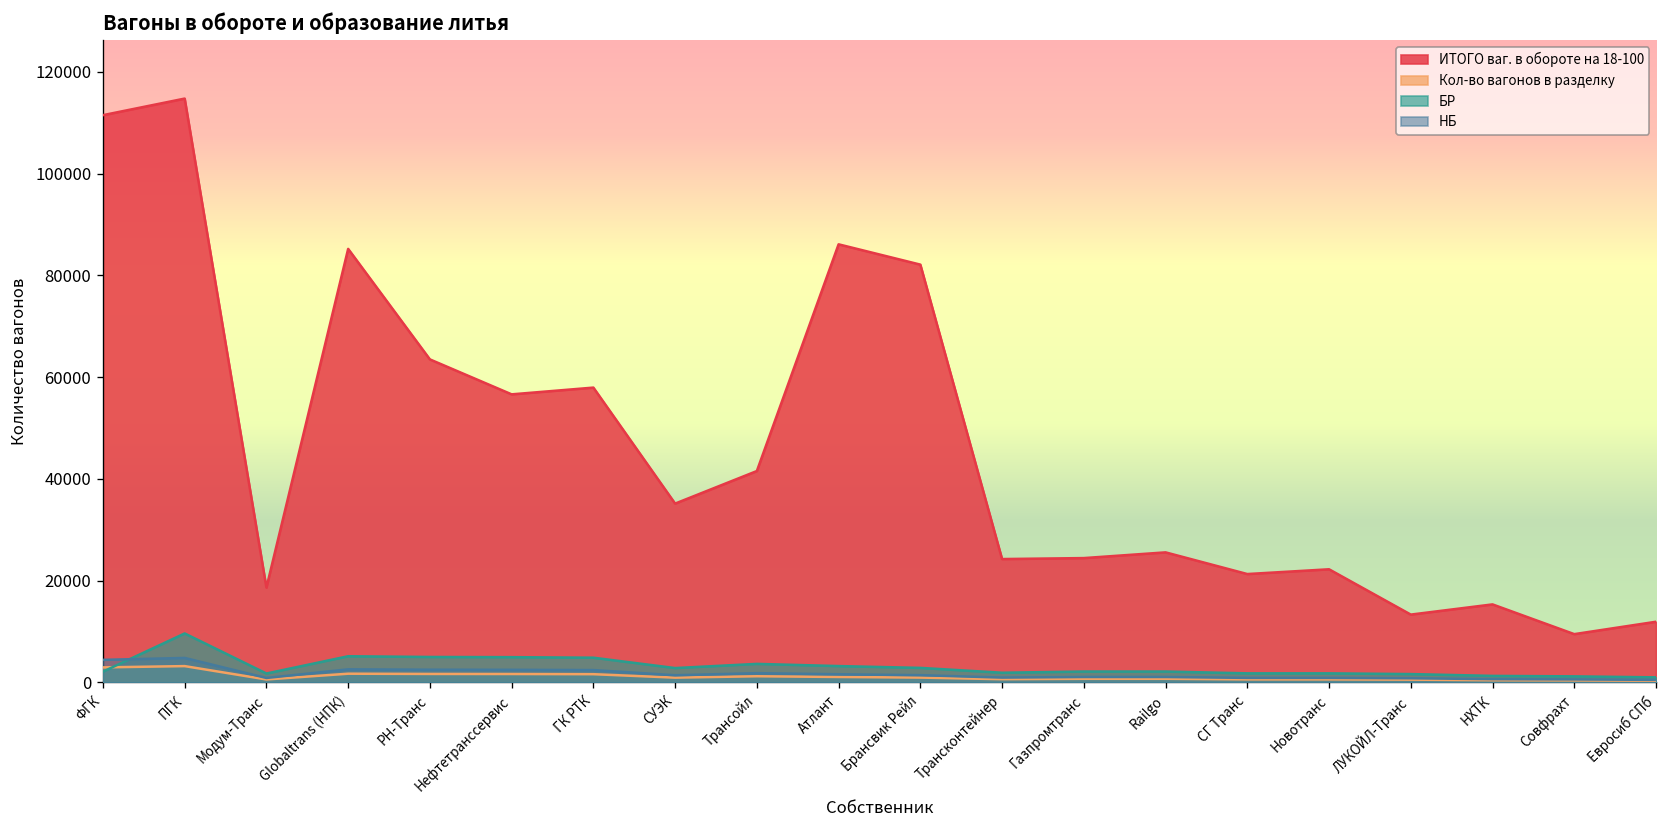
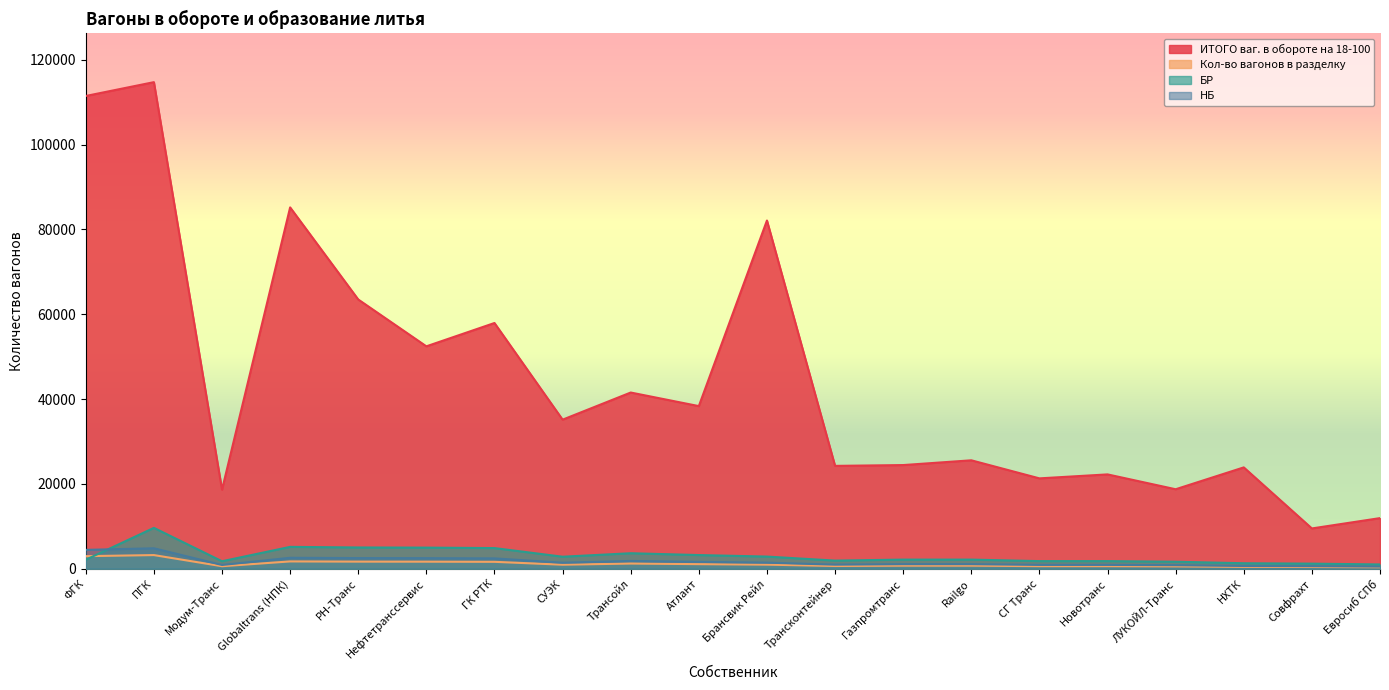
ИТОГО ваг. в обороте на 18-100, Нефтетранссервис: 57000 -> 52000
ИТОГО ваг. в обороте на 18-100, Атлант: 86000 -> 38000
ИТОГО ваг. в обороте на 18-100, ЛУКОЙЛ-Транс: 13000 -> 19000
ИТОГО ваг. в обороте на 18-100, НХТК: 15000 -> 24000
